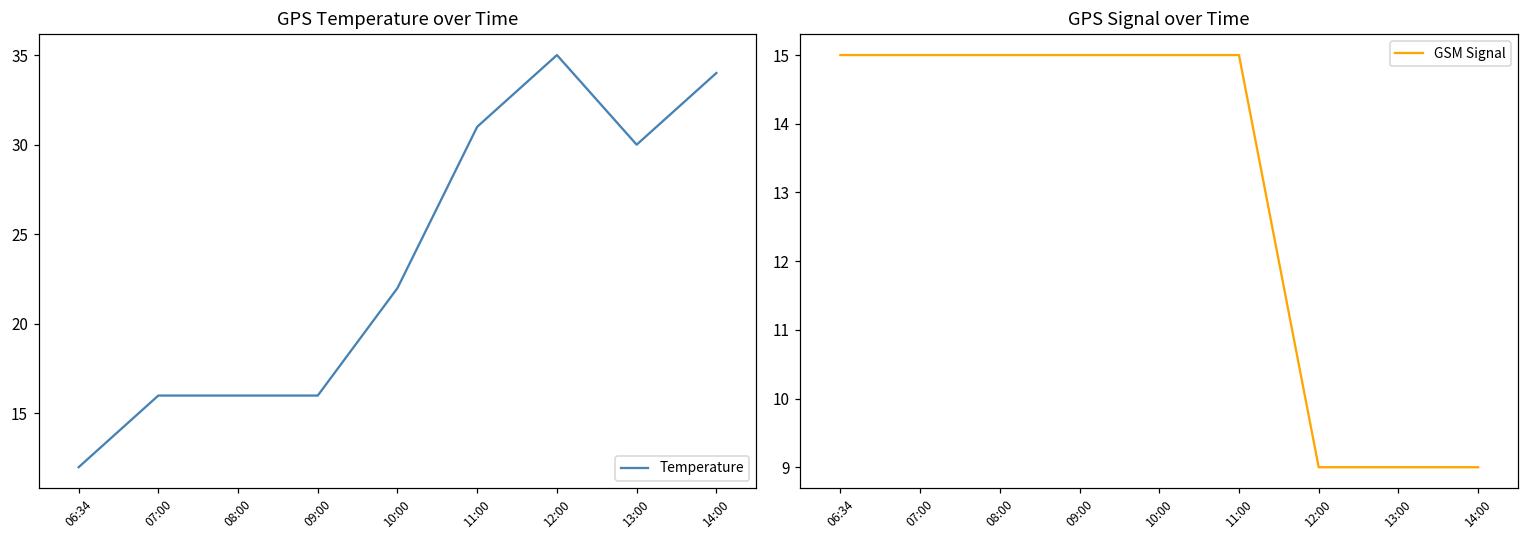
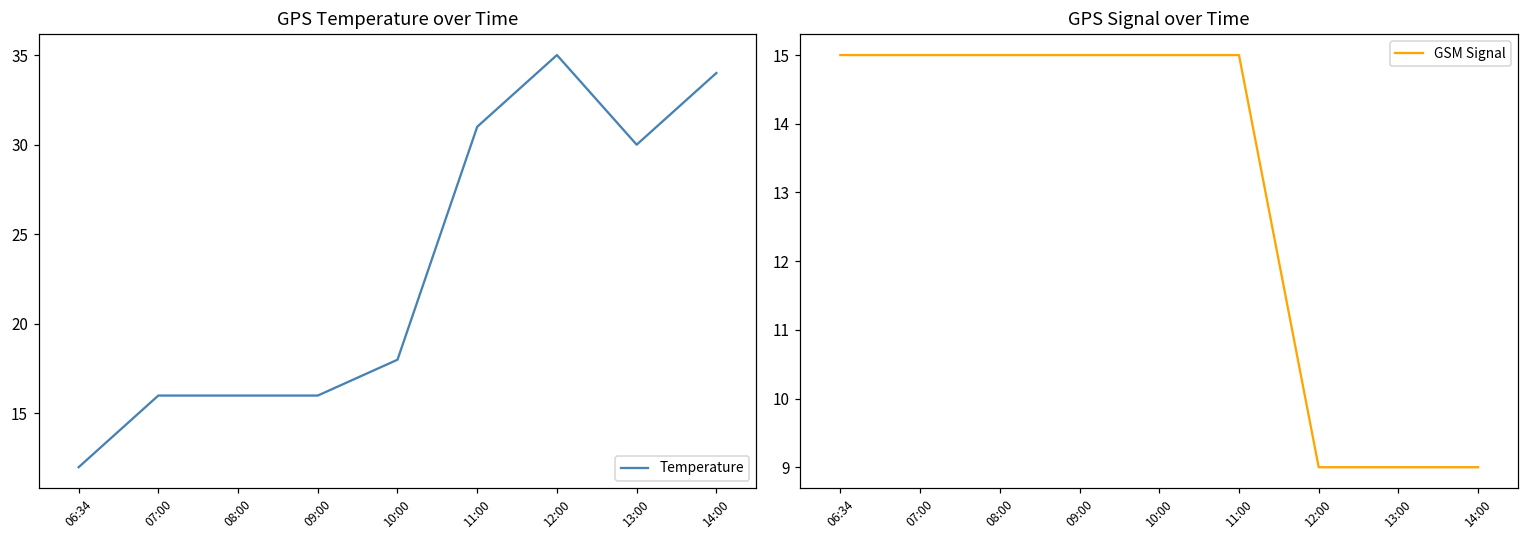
GPS Temperature over Time, 10:00: 22 -> 18
